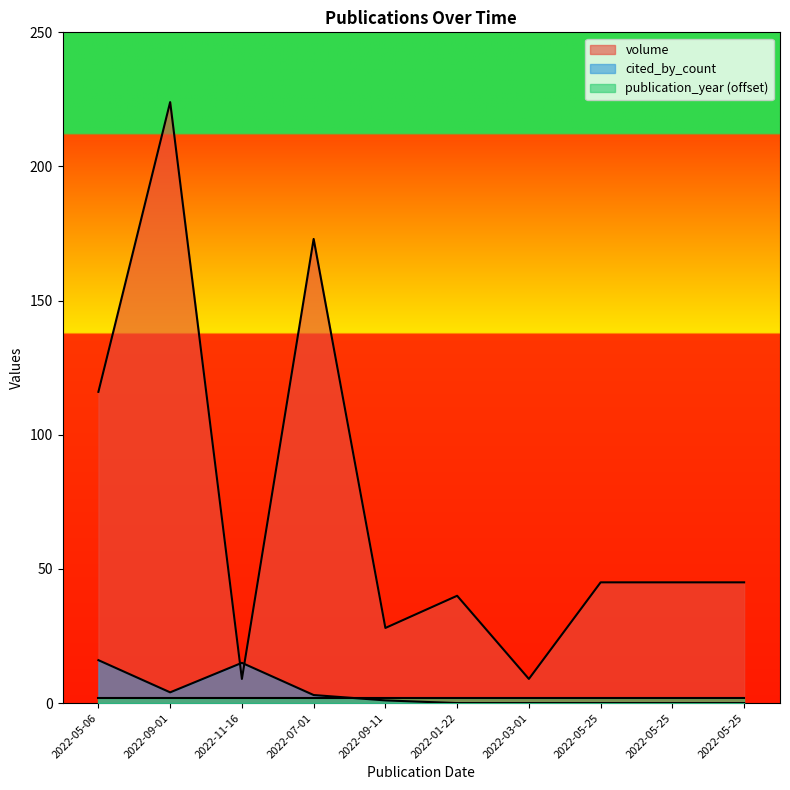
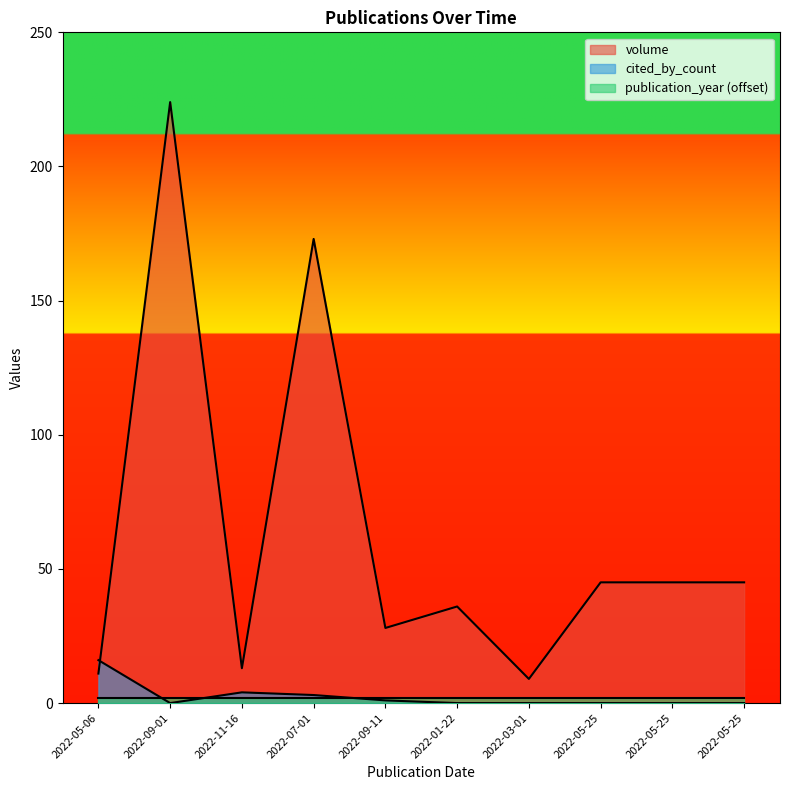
volume, 2022-05-06: 116 -> 11
cited_by_count, 2022-09-01: 4 -> 0
volume, 2022-11-16: 9 -> 13
cited_by_count, 2022-11-16: 15 -> 4
volume, 2022-01-22: 40 -> 36
